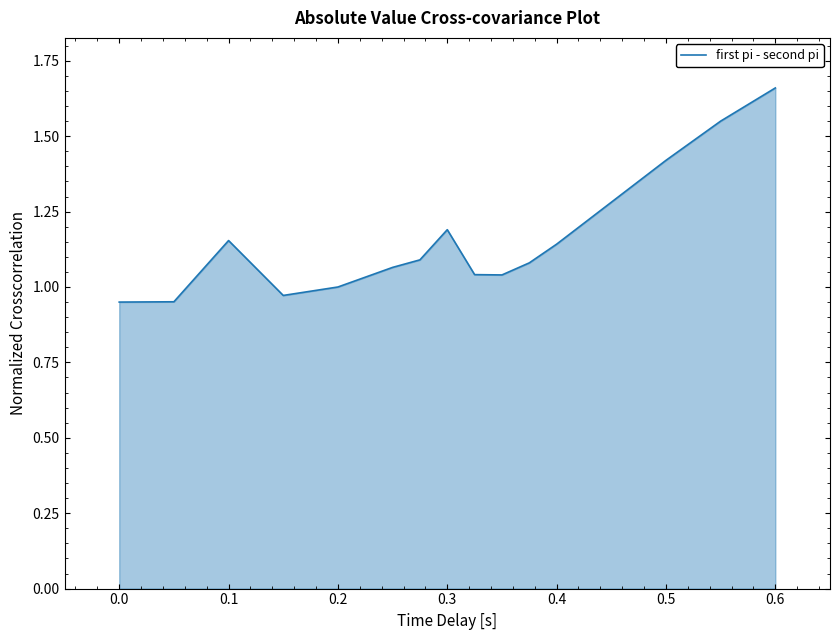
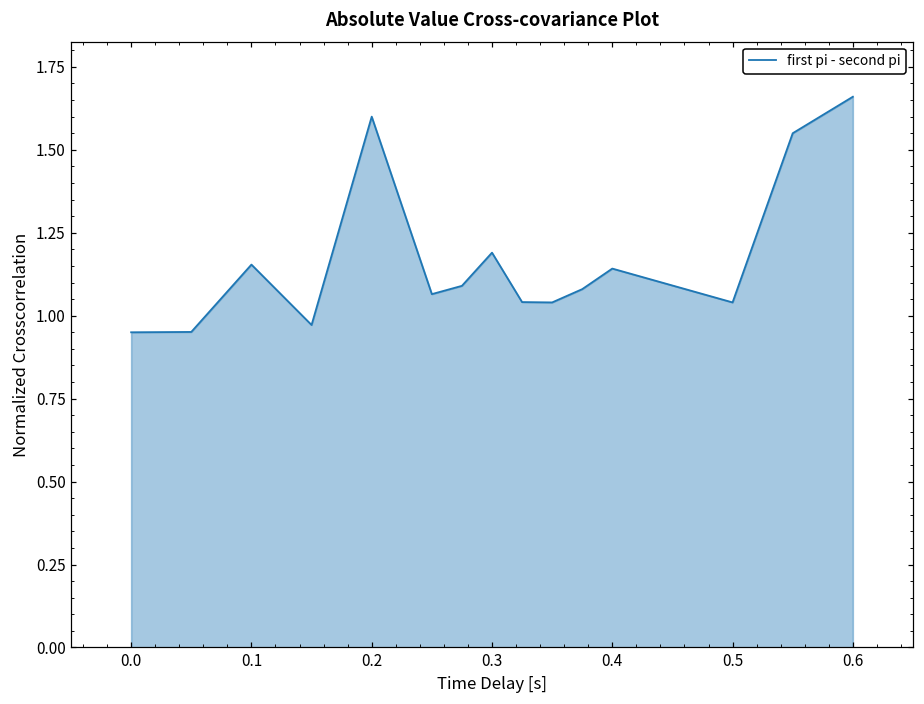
0.2: 1.0 -> 1.6
0.5: 1.42 -> 1.04
